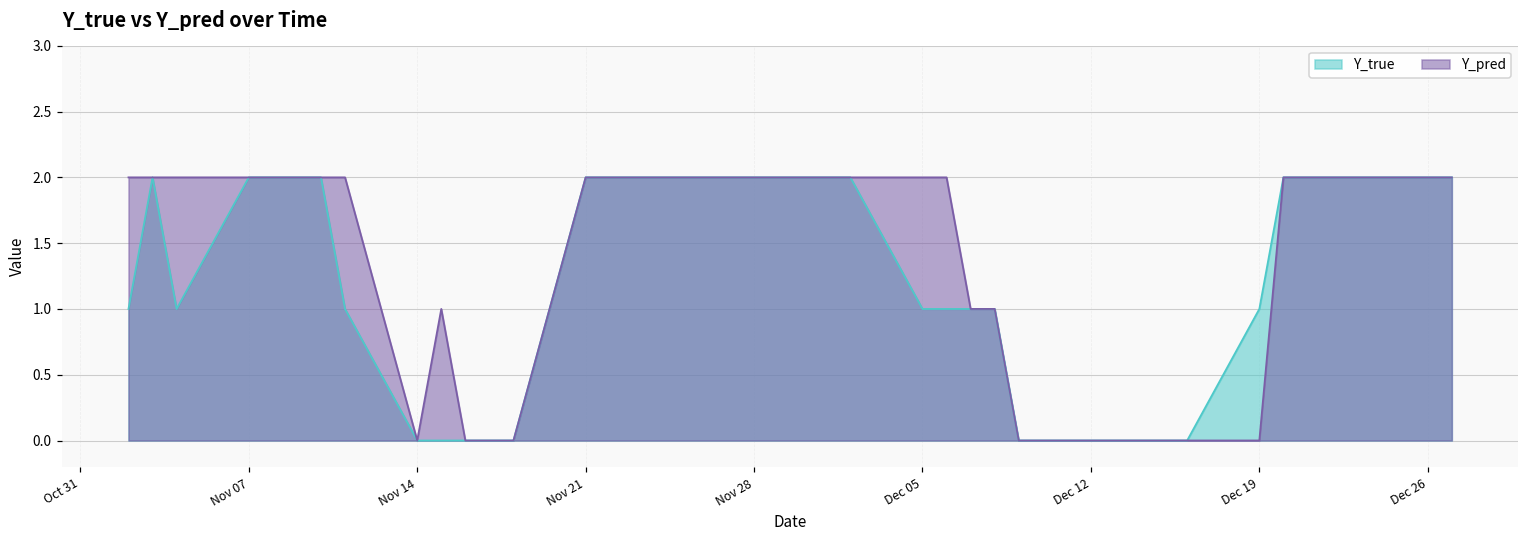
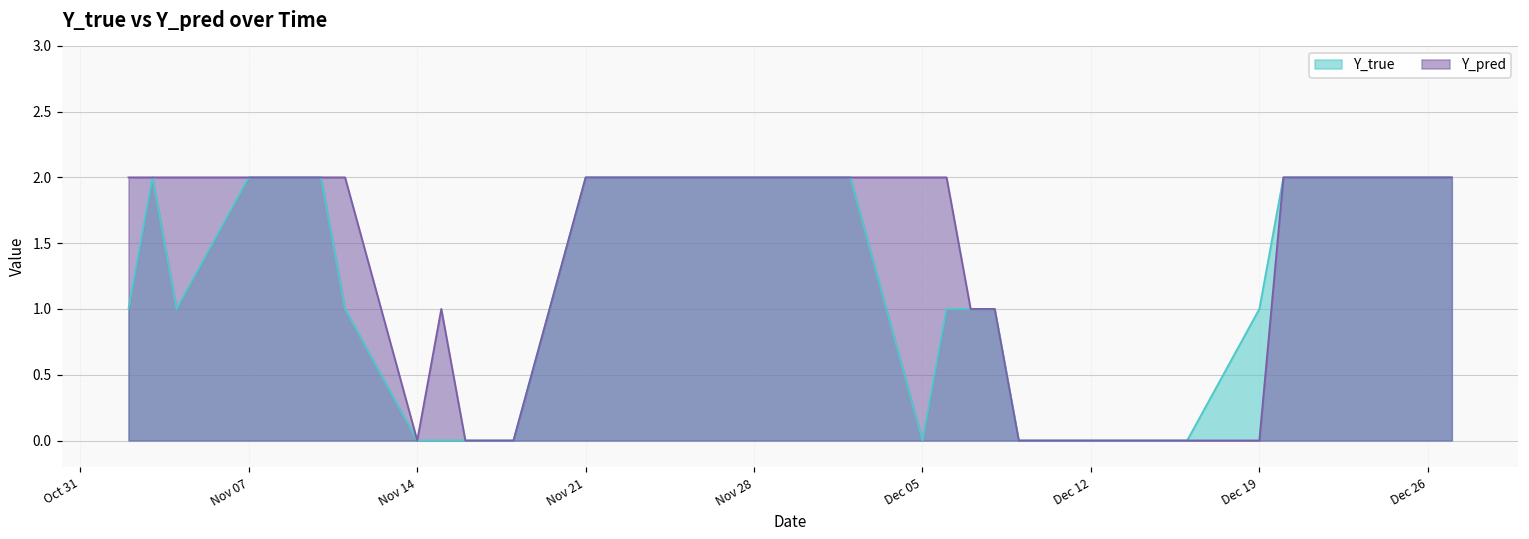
Y_true, Dec 05: 1 -> 0
